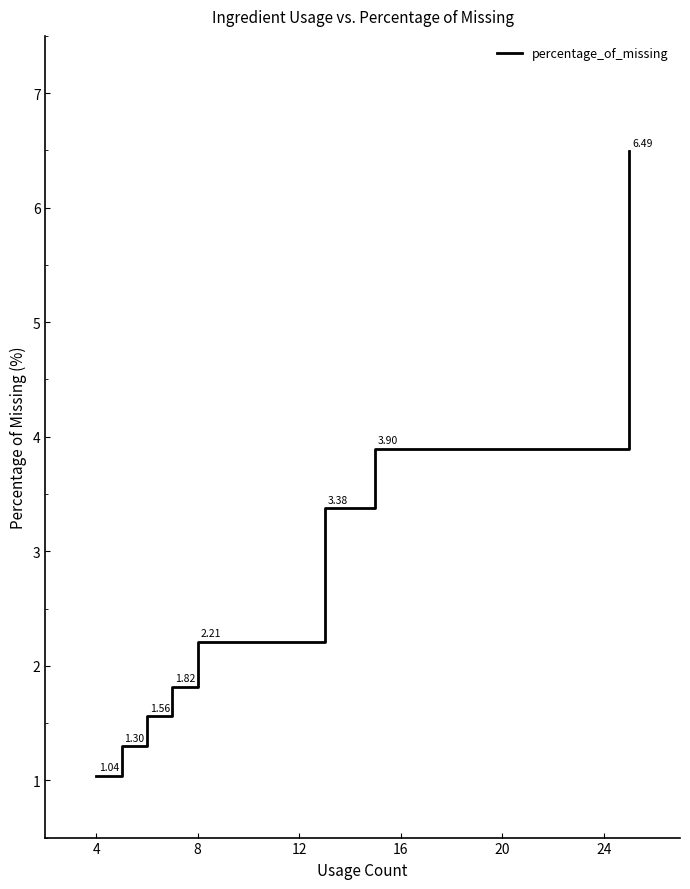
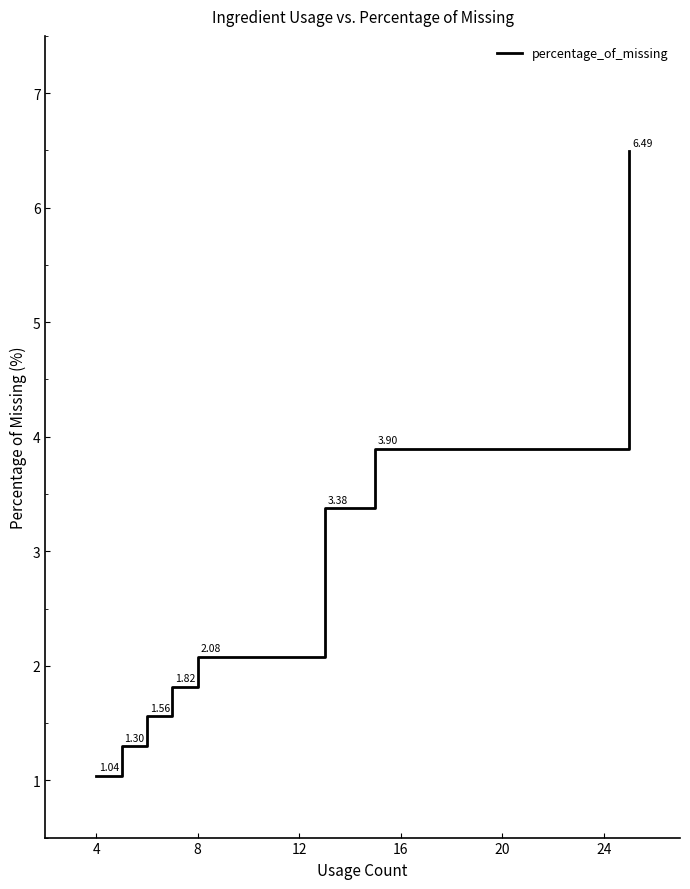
8: 2.21 -> 2.08
